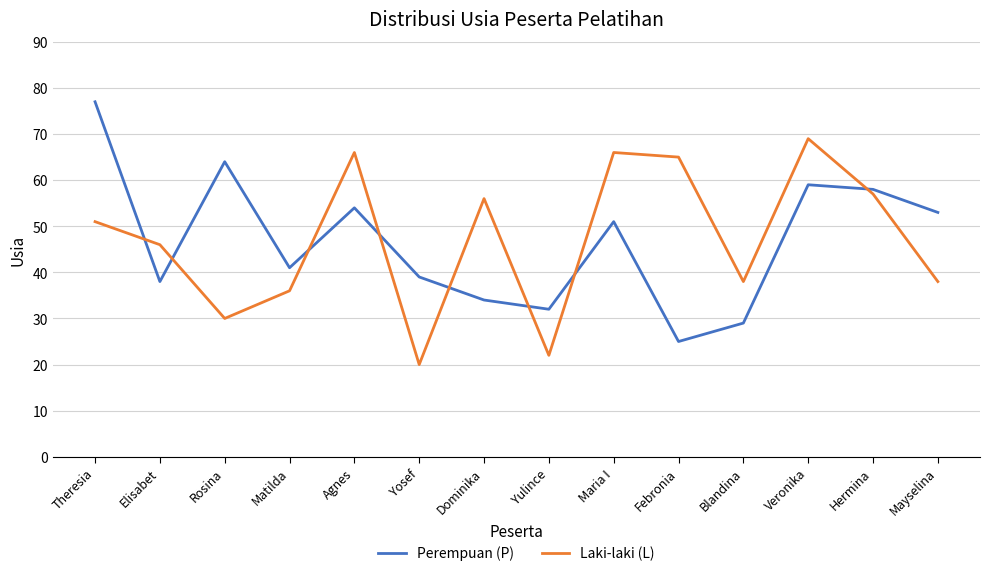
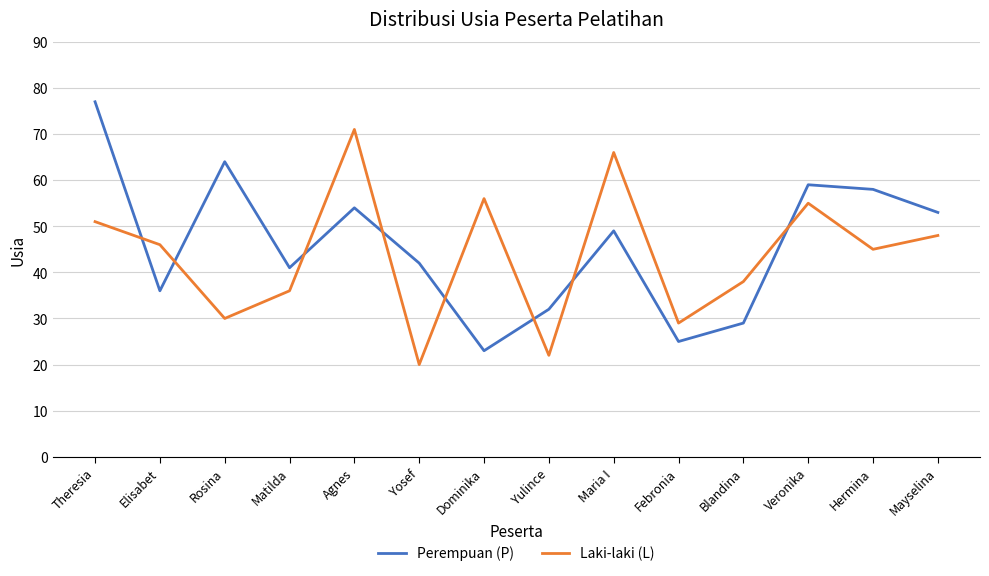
Perempuan (P), Elisabet: 38 -> 36
Laki-laki (L), Agnes: 66 -> 71
Perempuan (P), Yosef: 39 -> 42
Perempuan (P), Dominika: 34 -> 23
Perempuan (P), Maria I: 51 -> 49
Laki-laki (L), Febronia: 65 -> 29
Laki-laki (L), Veronika: 69 -> 55
Laki-laki (L), Hermina: 57 -> 45
Laki-laki (L), Mayselina: 38 -> 48
